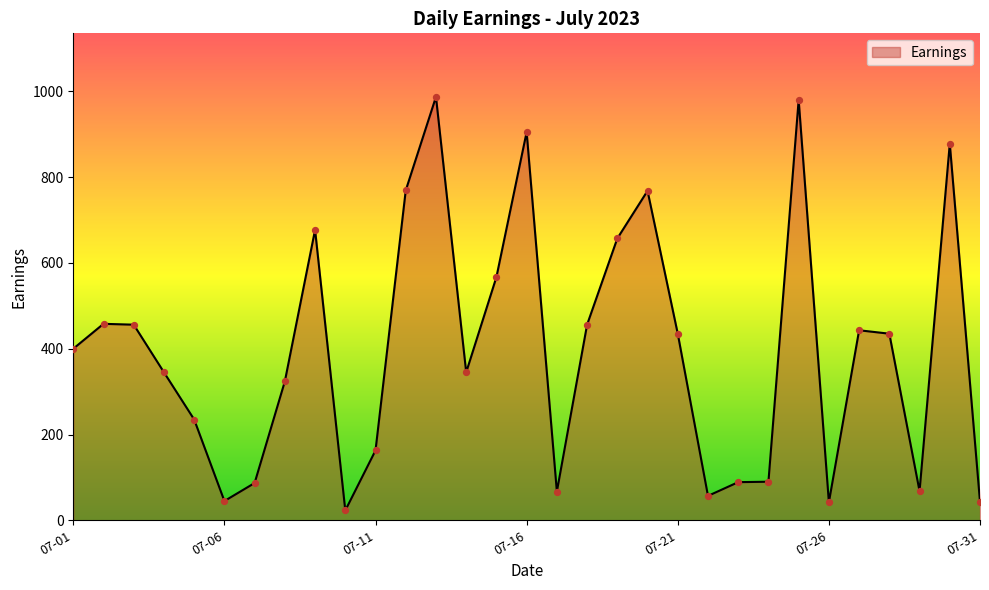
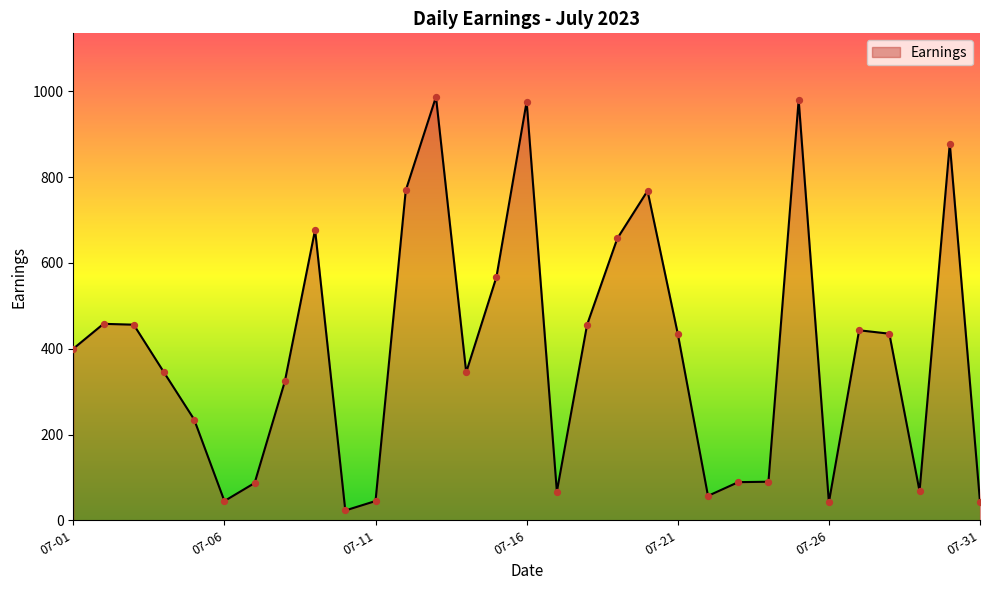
07-11: 160 -> 50
07-16: 910 -> 980
